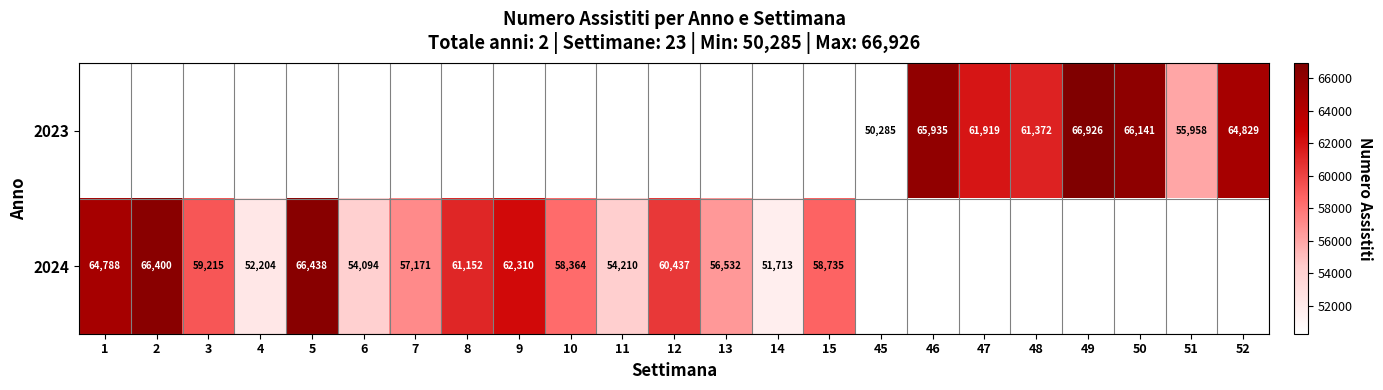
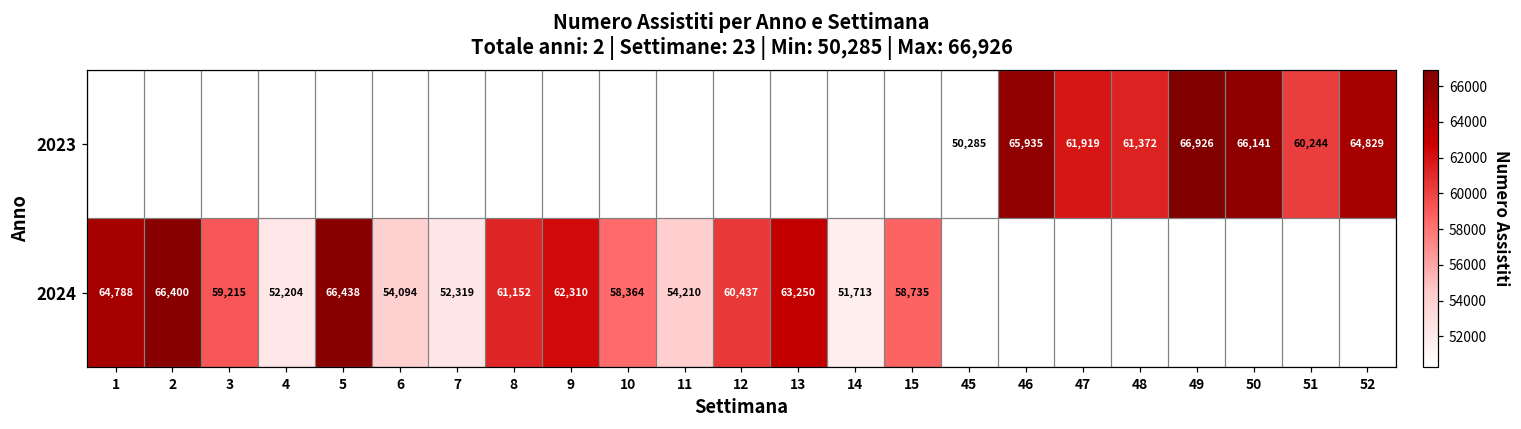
2023, 51: 55,958 -> 60,244
2024, 7: 57,171 -> 52,319
2024, 13: 56,532 -> 63,250
